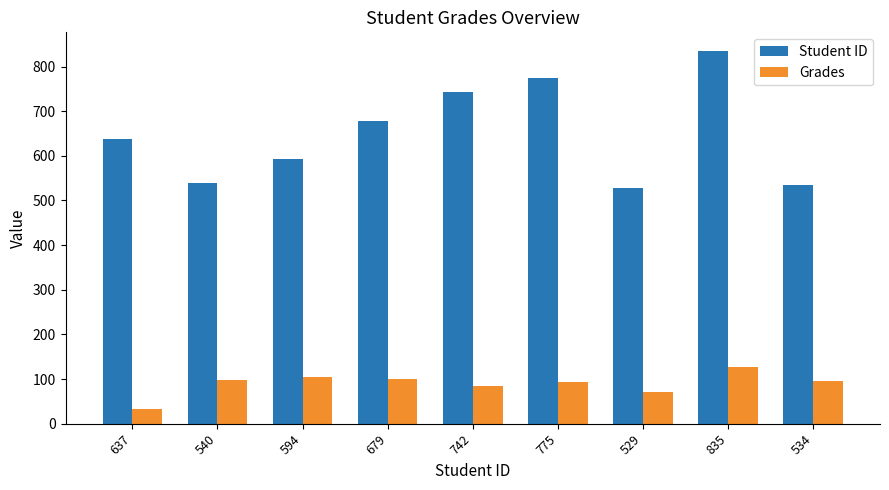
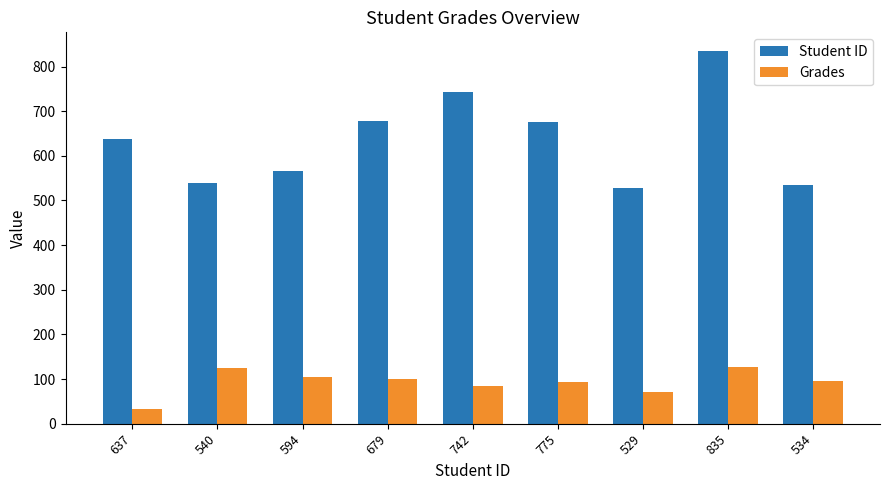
Grades, 540: 100 -> 130
Student ID, 594: 590 -> 570
Student ID, 775: 780 -> 680
